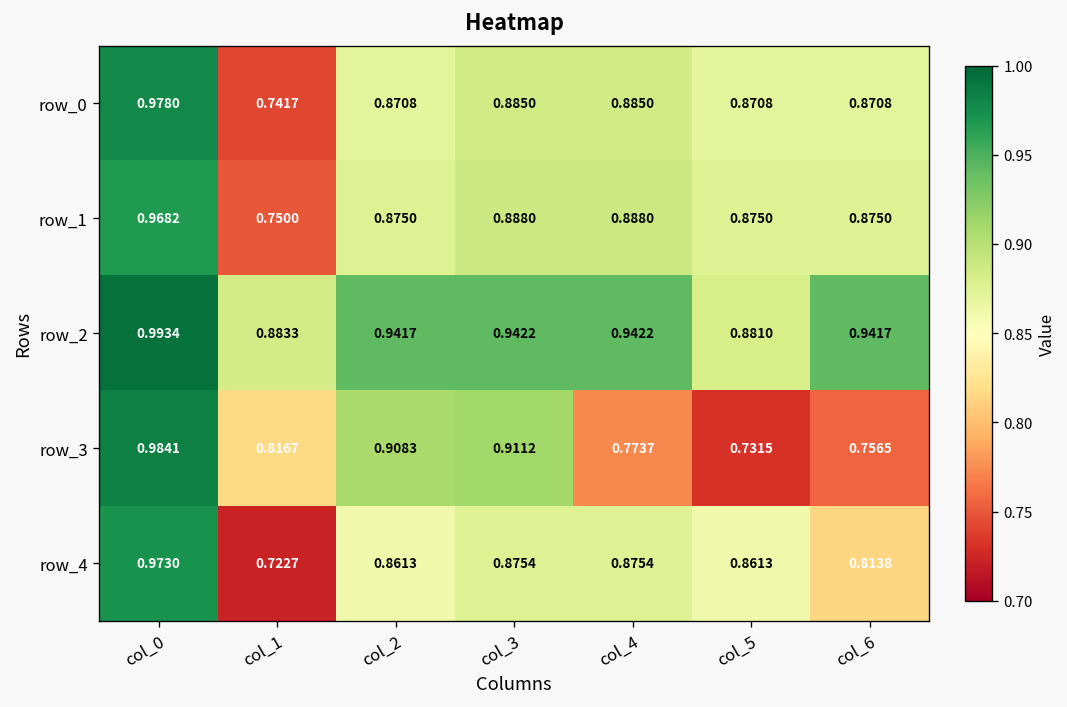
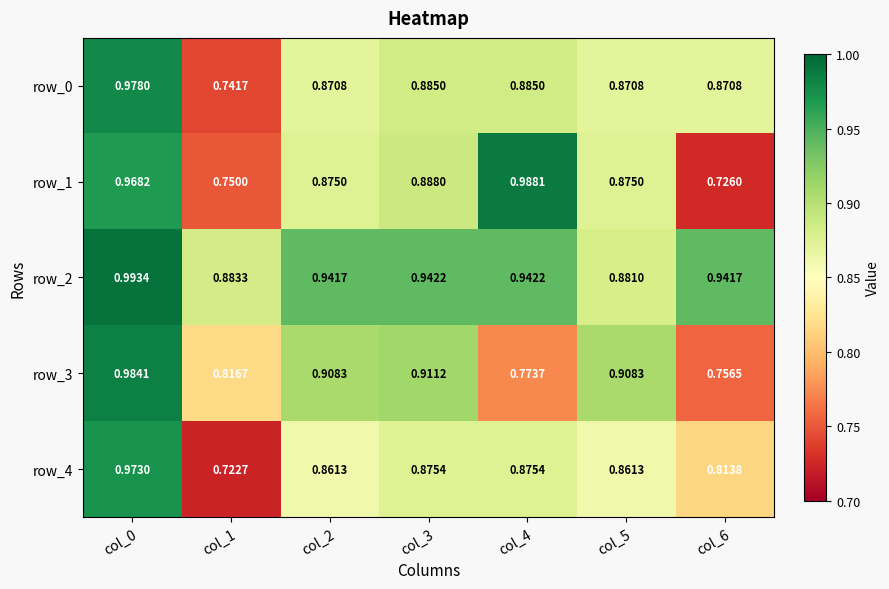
row_1, col_4: 0.8880 -> 0.9881
row_1, col_6: 0.8750 -> 0.7260
row_3, col_5: 0.7315 -> 0.9083
